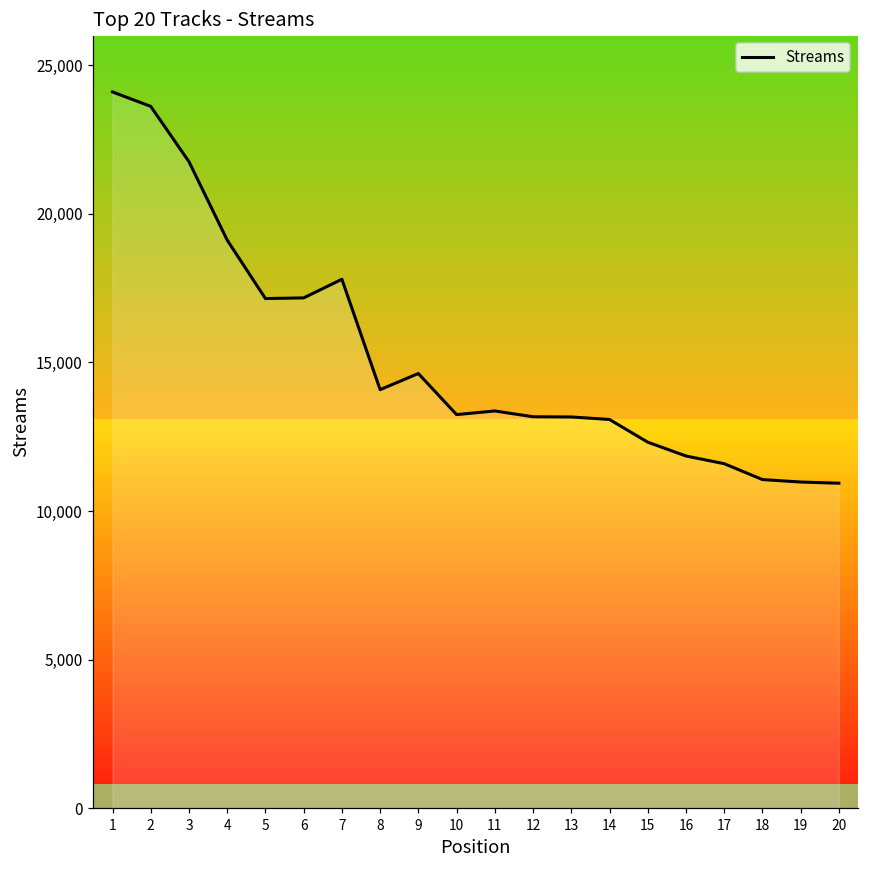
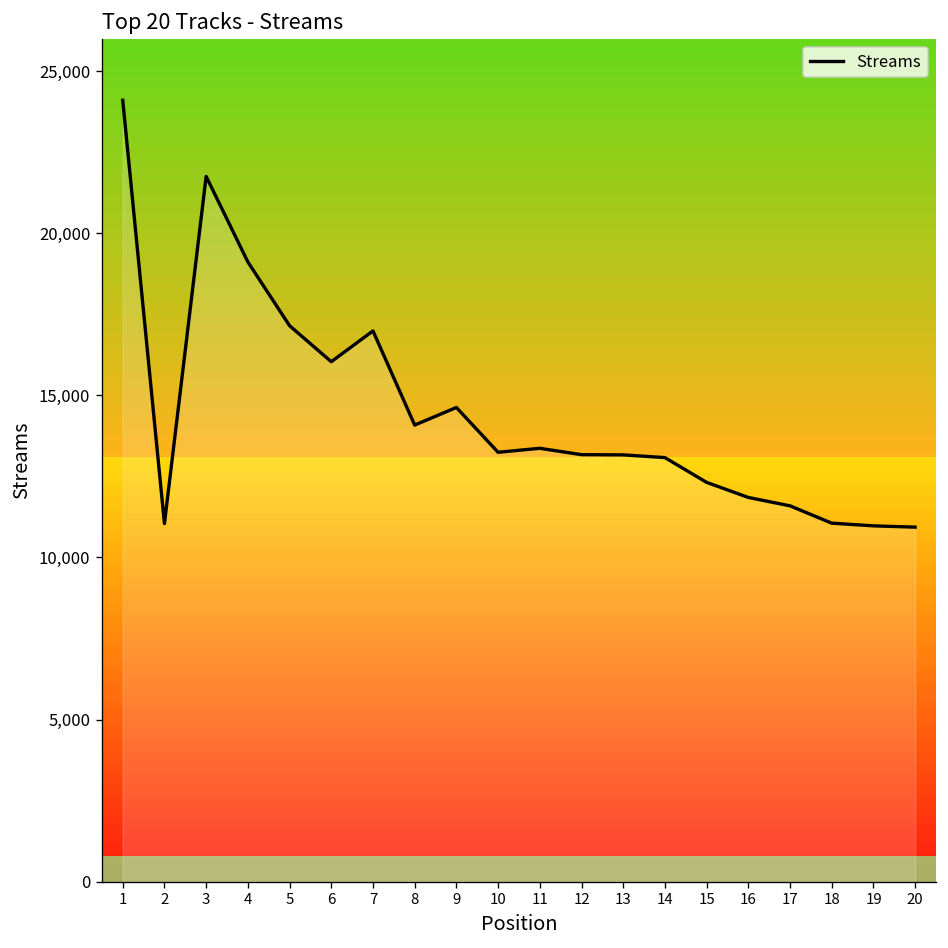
2: 23,600 -> 11,000
6: 17,200 -> 16,000
7: 17,800 -> 17,000
